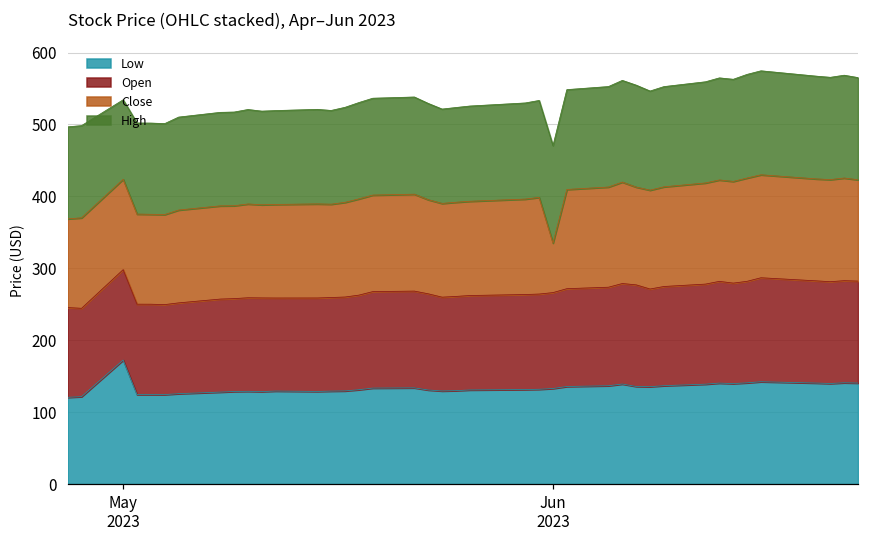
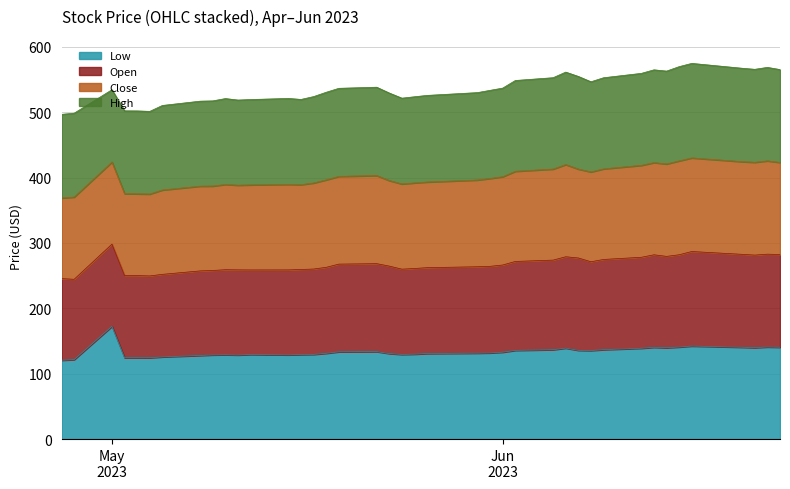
Close, Jun 2023: 70 -> 140
